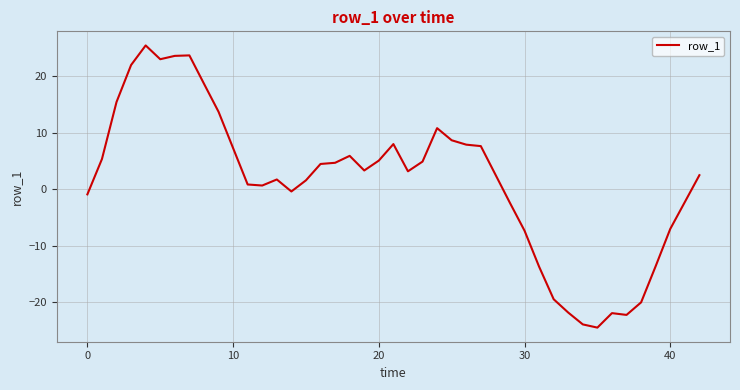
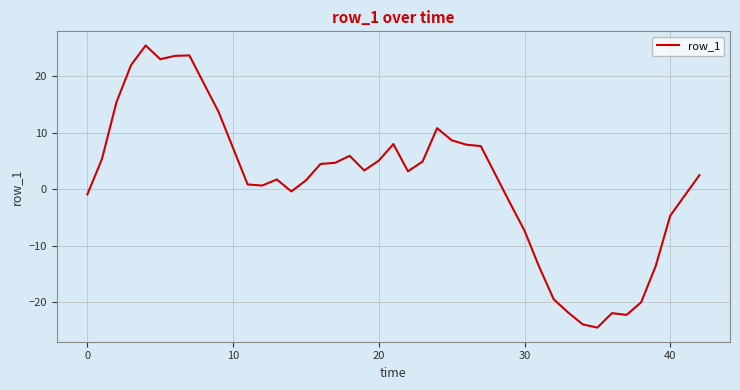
40: -7 -> -5
